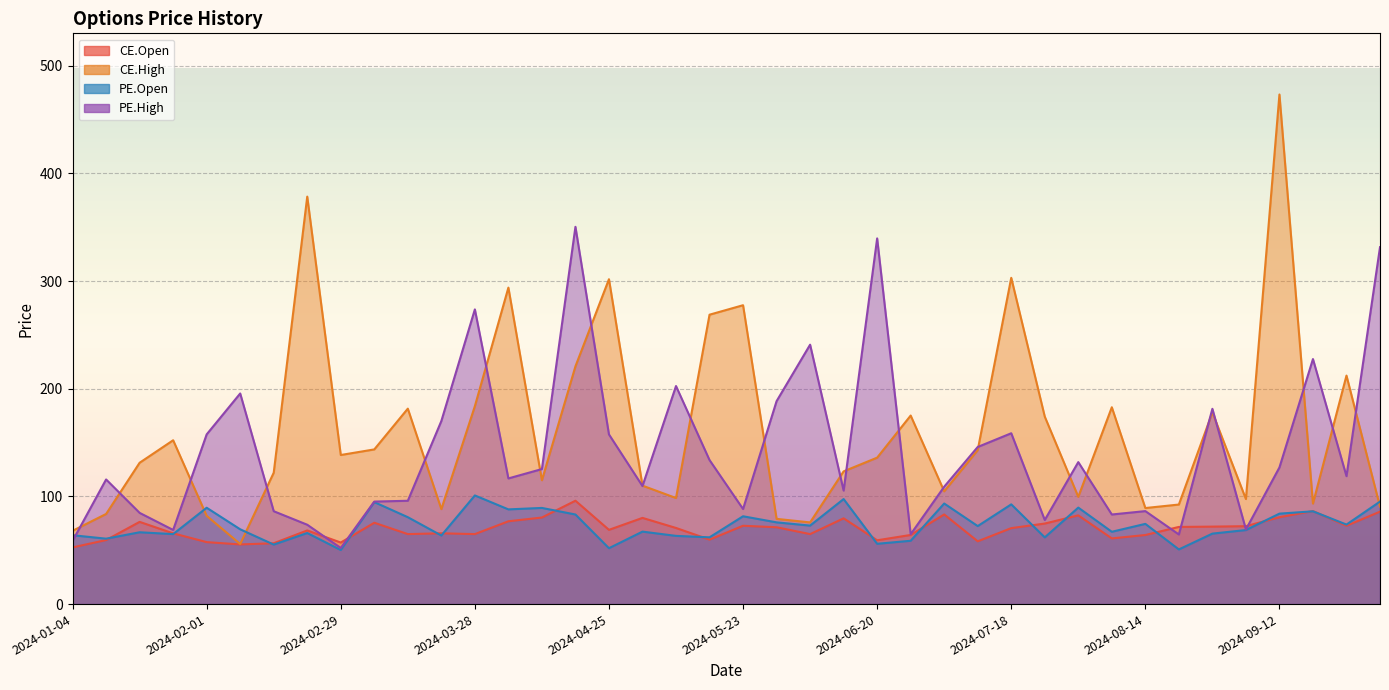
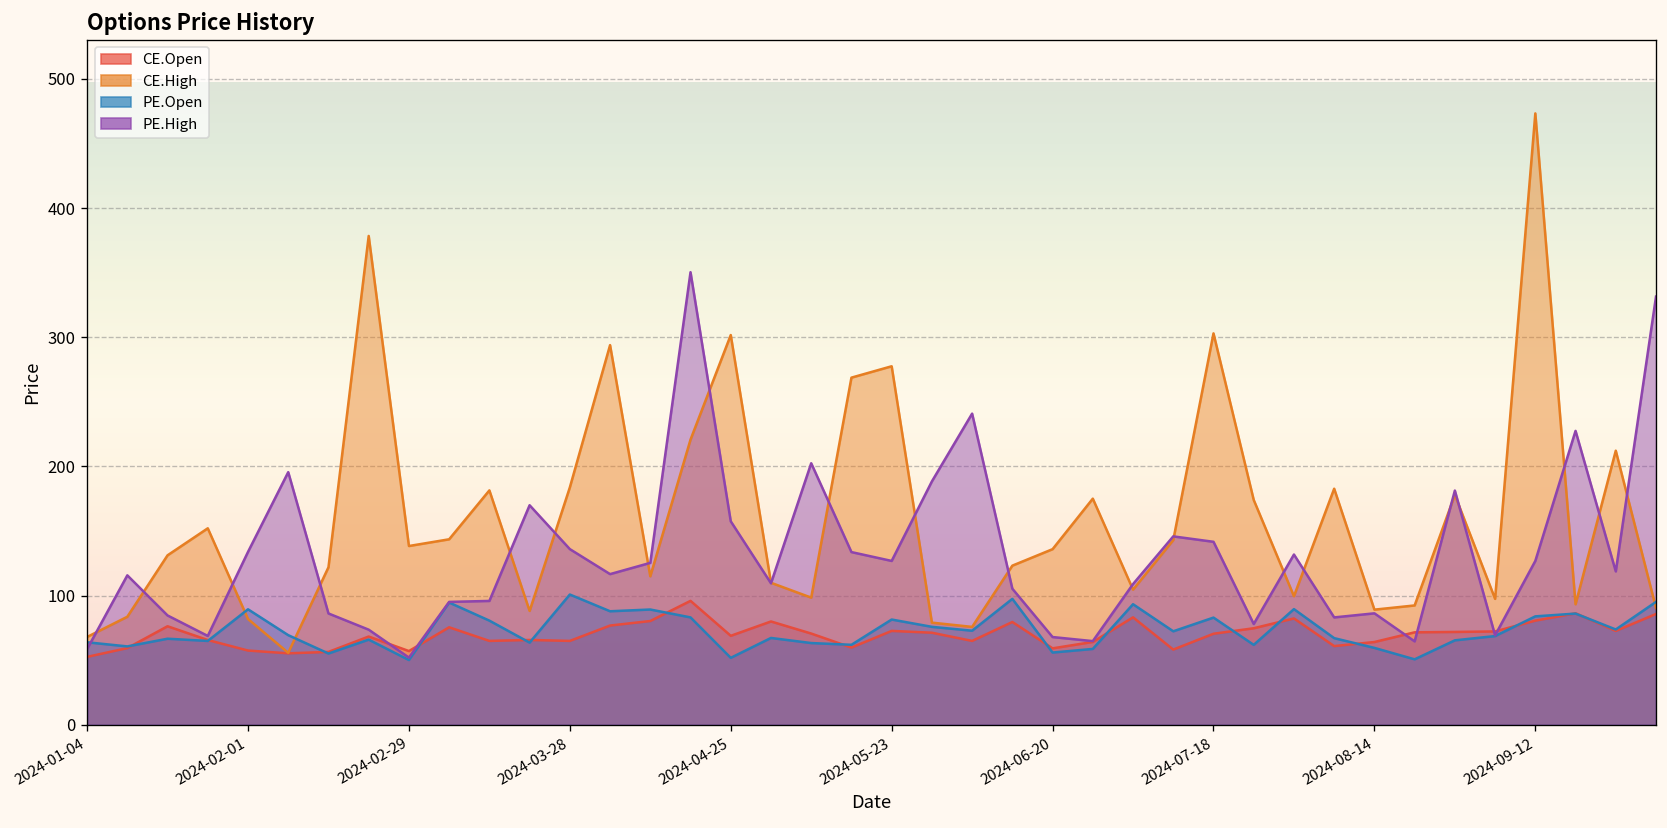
PE.High, 2024-02-01: 158 -> 134
PE.High, 2024-03-28: 274 -> 136
PE.High, 2024-05-23: 88 -> 127
PE.High, 2024-06-20: 340 -> 68
PE.Open, 2024-07-18: 93 -> 83
PE.High, 2024-07-18: 159 -> 142
PE.Open, 2024-08-14: 75 -> 60
